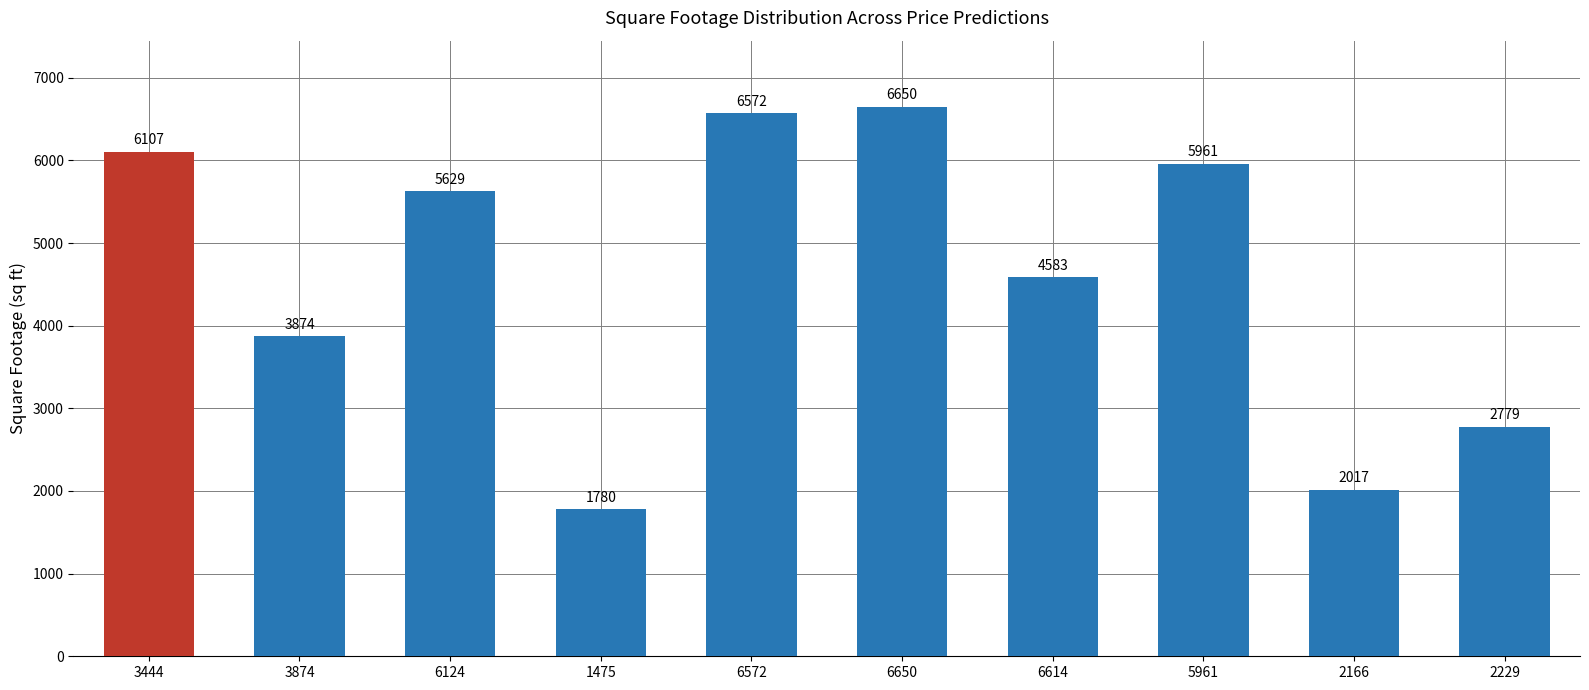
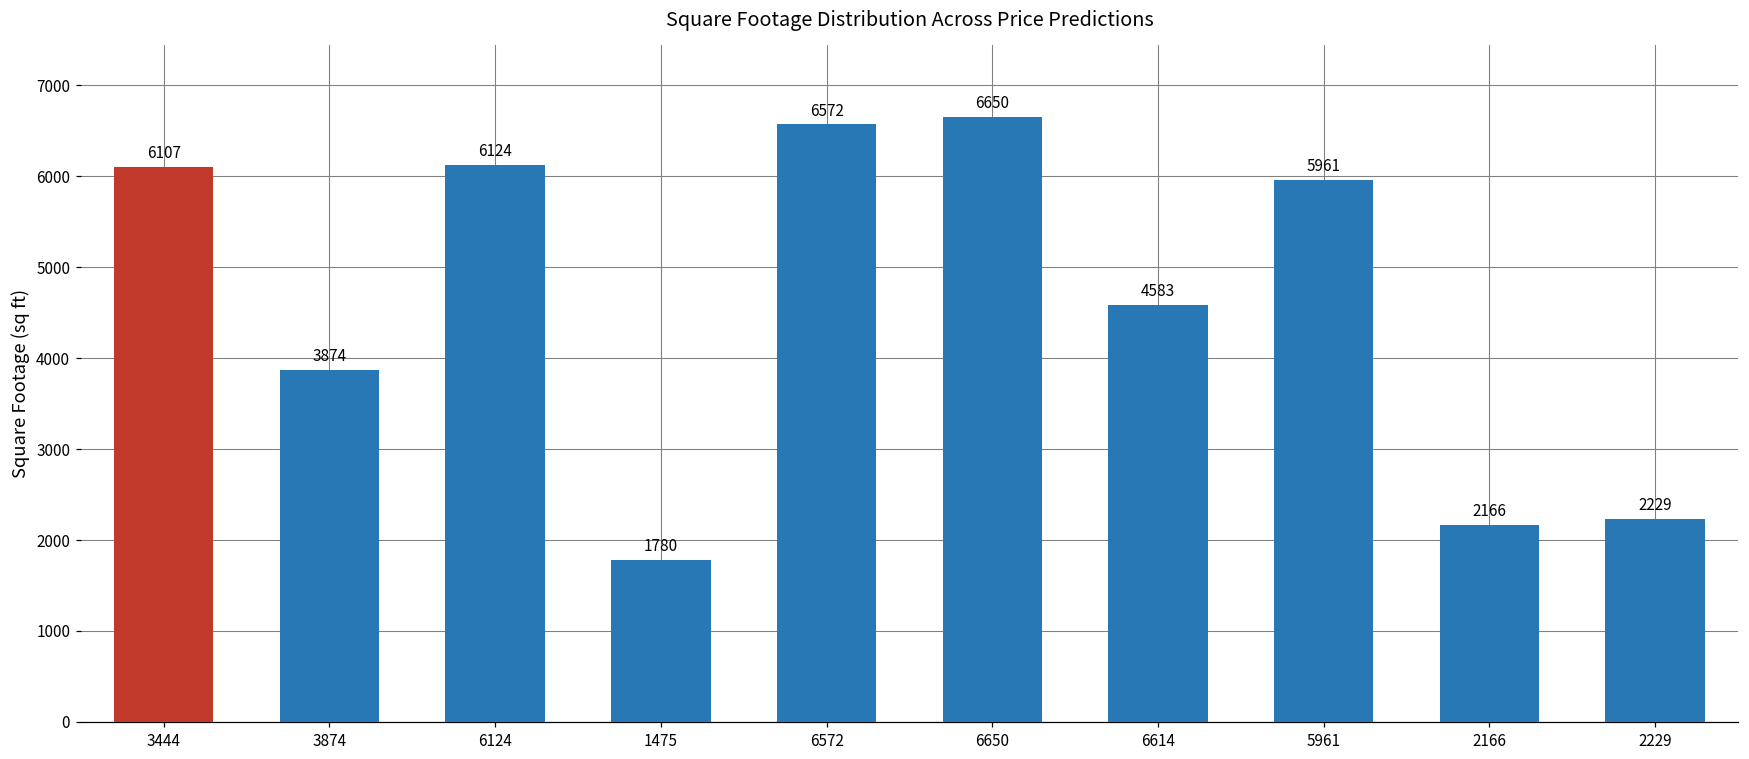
6124: 5629 -> 6124
2166: 2017 -> 2166
2229: 2779 -> 2229
